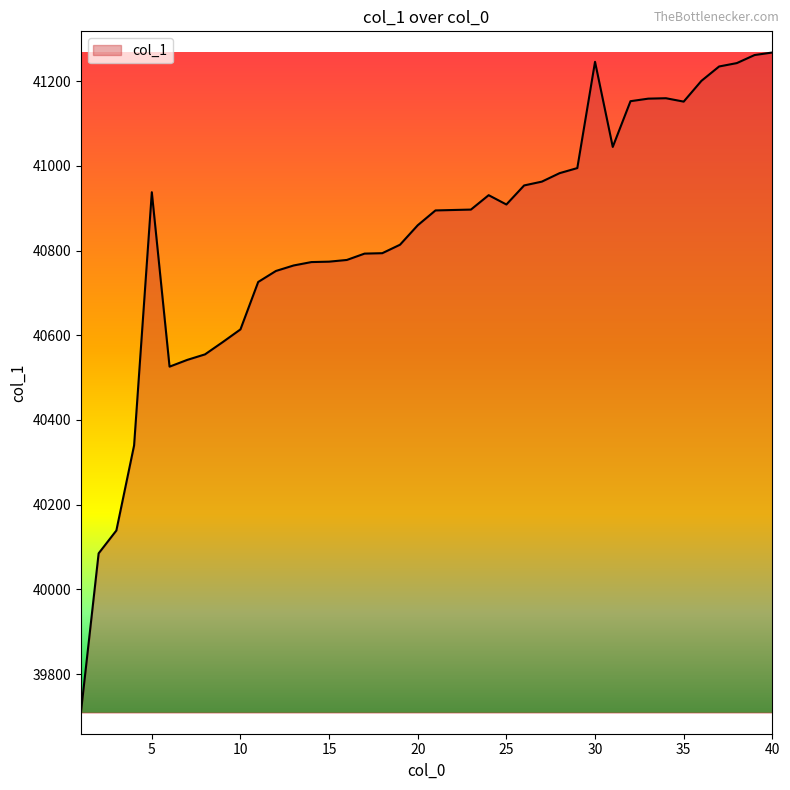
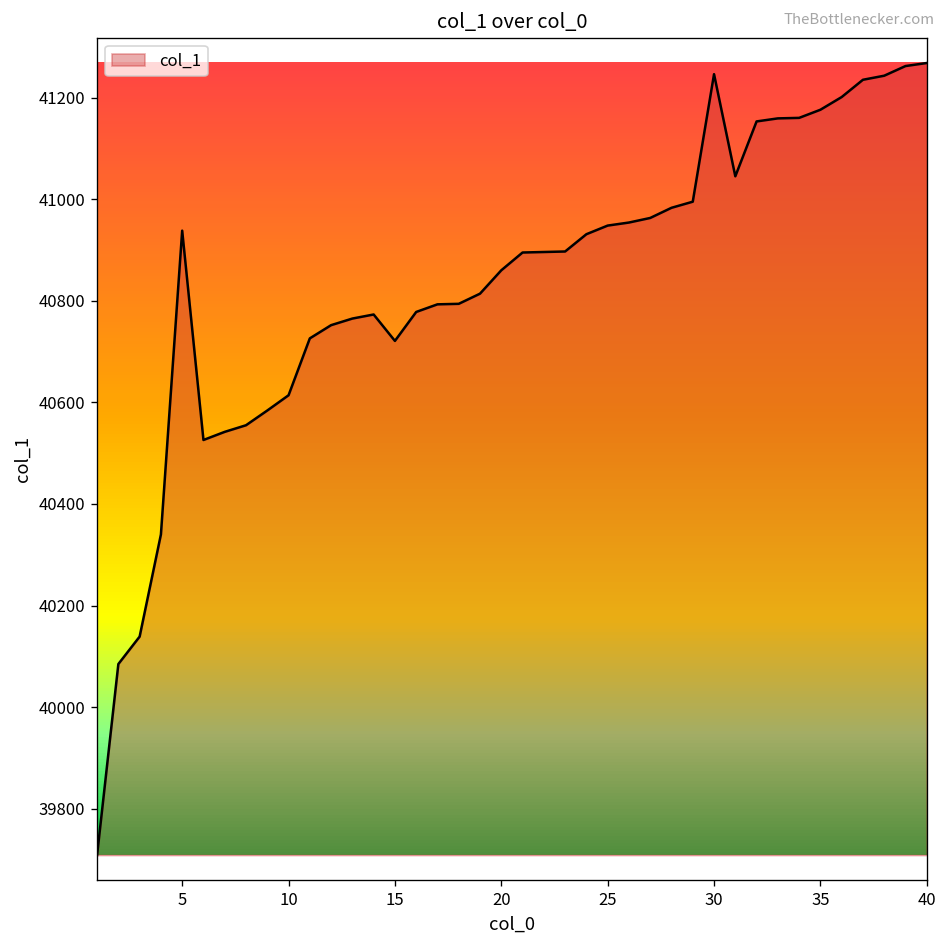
15: 40770 -> 40720
25: 40910 -> 40950
35: 41150 -> 41180
